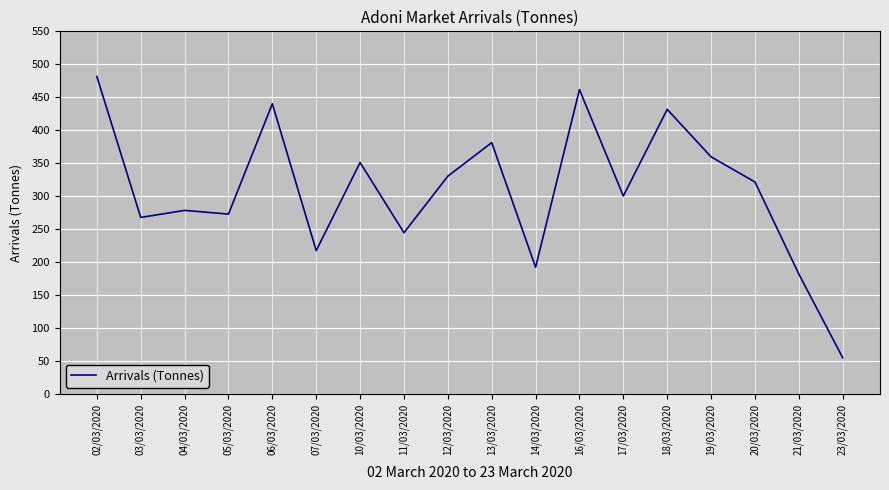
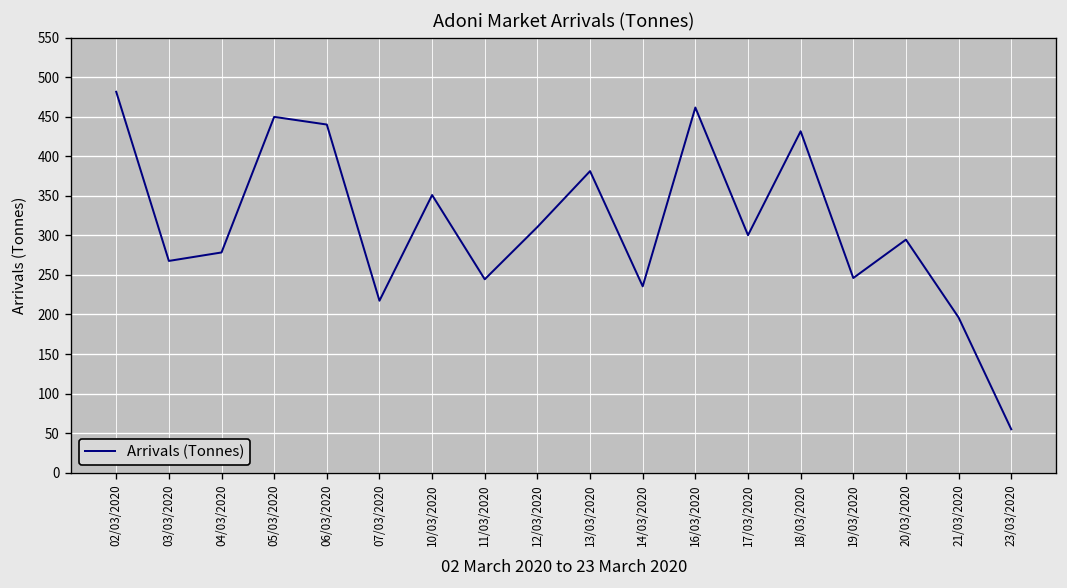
05/03/2020: 270 -> 450
12/03/2020: 330 -> 310
14/03/2020: 190 -> 240
19/03/2020: 360 -> 250
20/03/2020: 320 -> 290
21/03/2020: 180 -> 200
